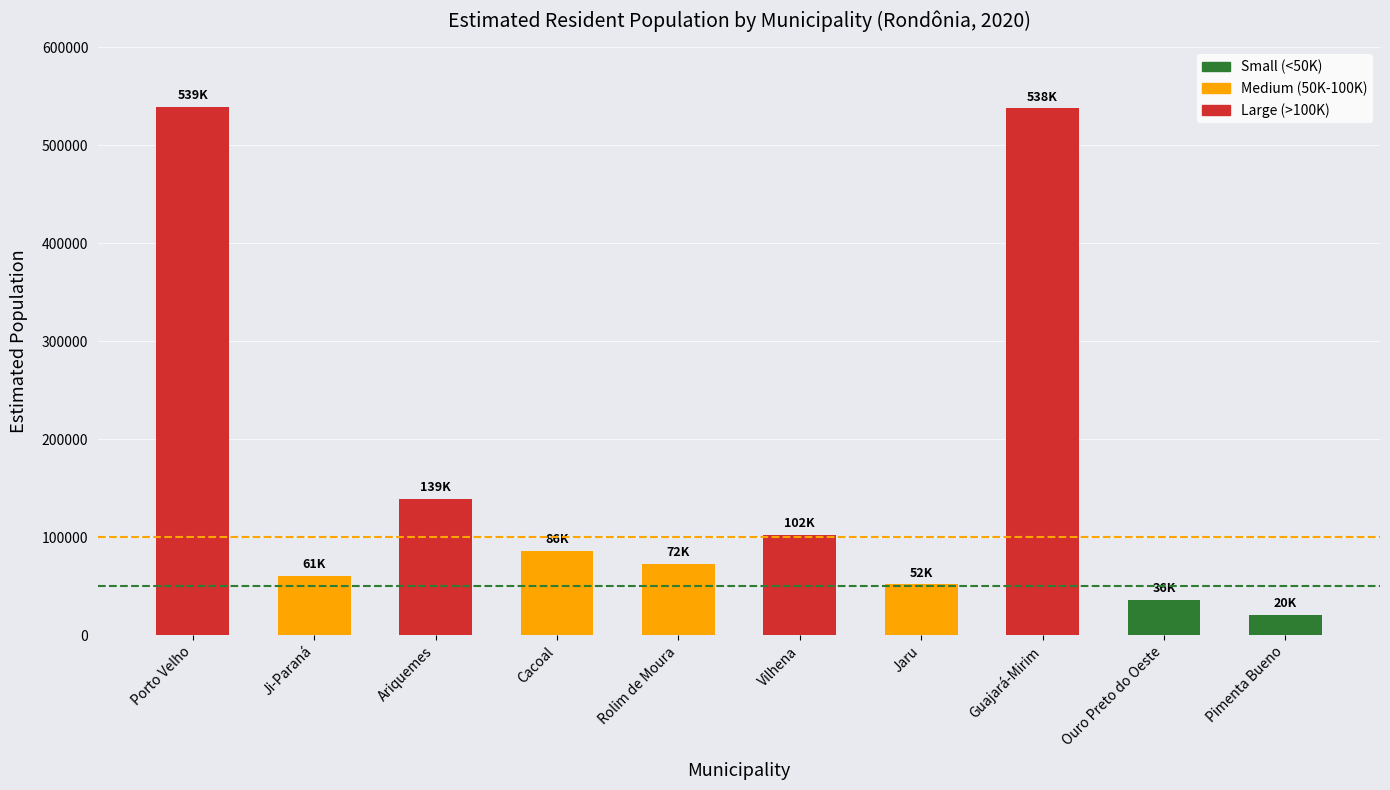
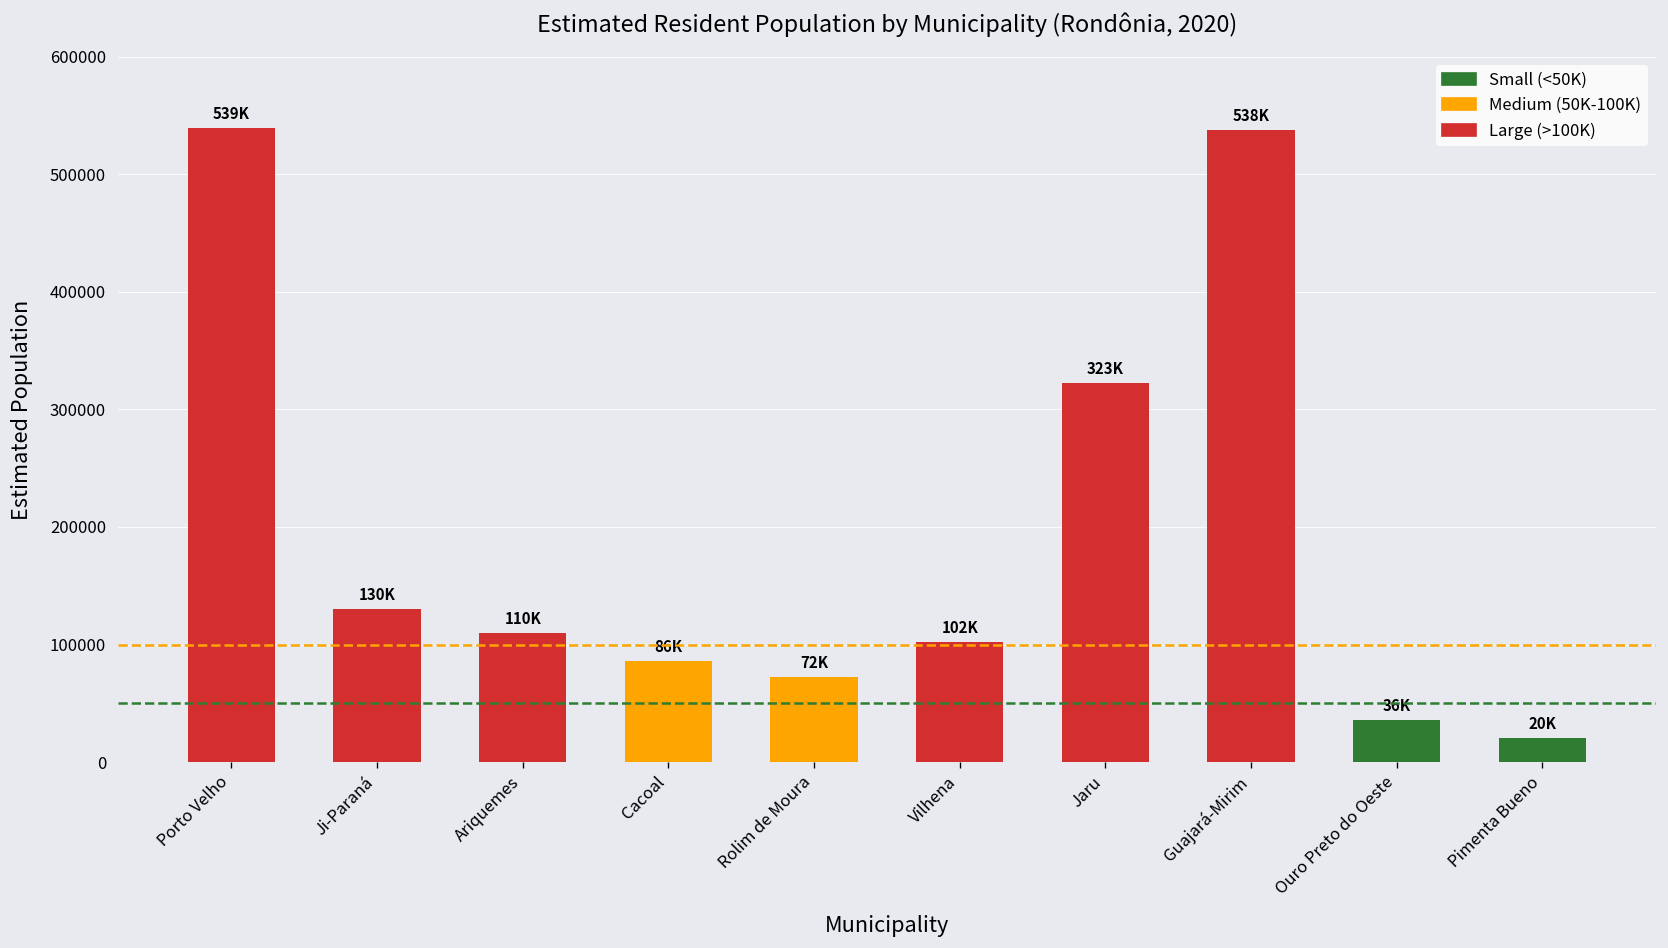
Ji-Paraná: 61K -> 130K
Ariquemes: 139K -> 110K
Jaru: 52K -> 323K
